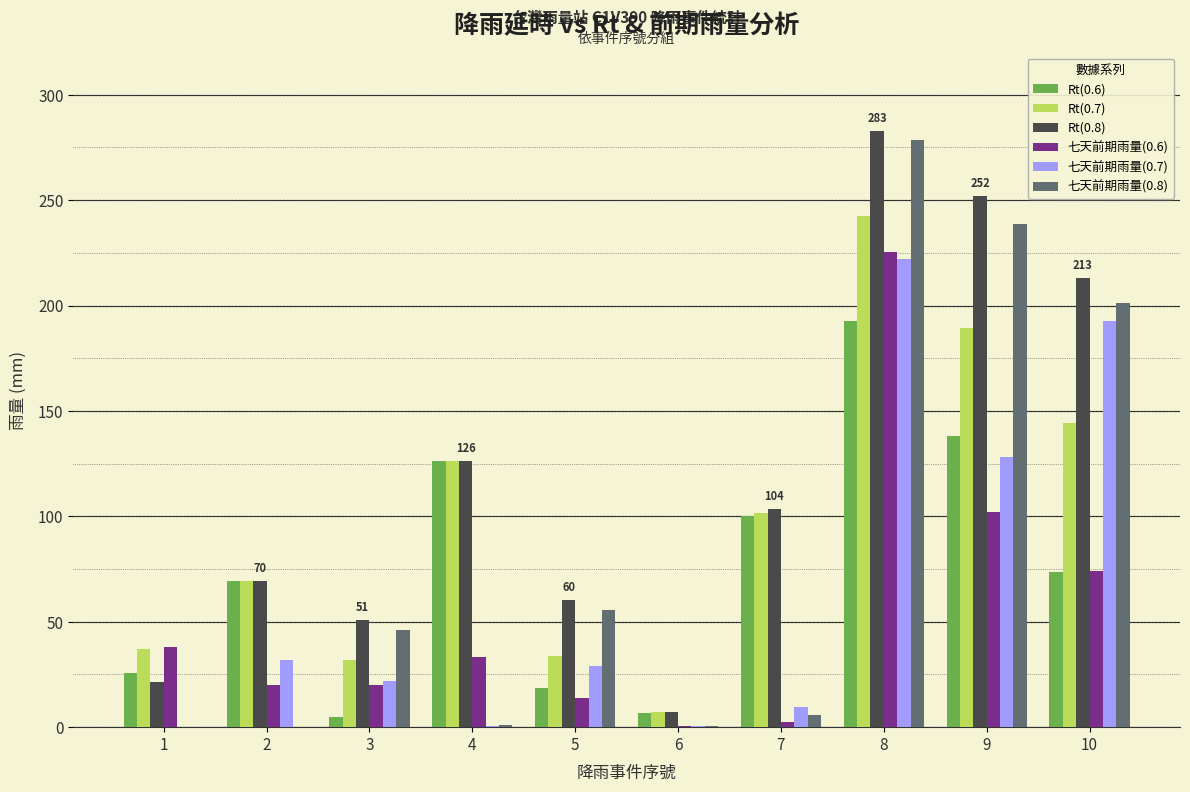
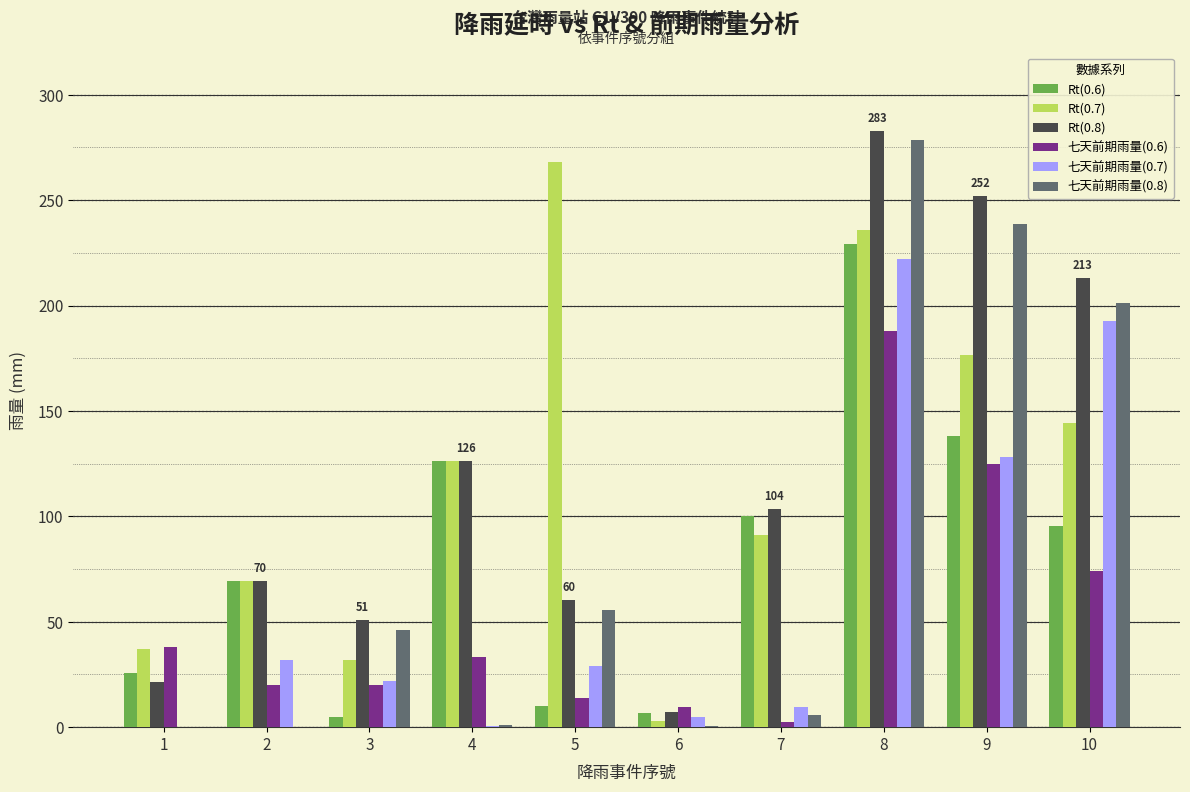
Rt(0.6), 5: 18 -> 10
Rt(0.7), 5: 34 -> 268
Rt(0.7), 6: 7 -> 3
七天前期雨量(0.6), 6: 0 -> 10
七天前期雨量(0.7), 6: 1 -> 5
Rt(0.7), 7: 102 -> 91
Rt(0.6), 8: 193 -> 229
Rt(0.7), 8: 243 -> 236
七天前期雨量(0.6), 8: 225 -> 188
Rt(0.7), 9: 189 -> 177
七天前期雨量(0.6), 9: 102 -> 125
Rt(0.6), 10: 74 -> 95
